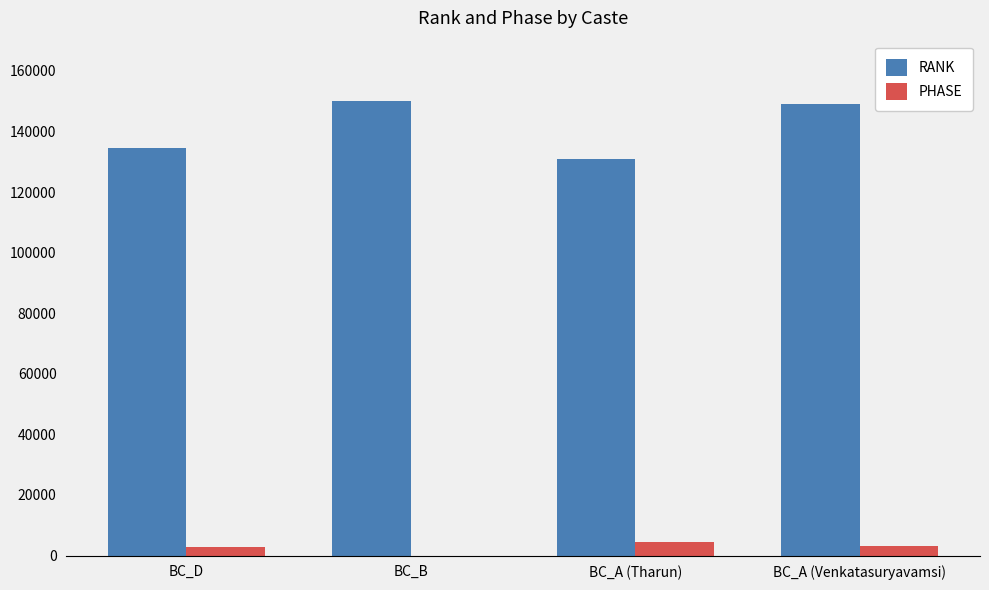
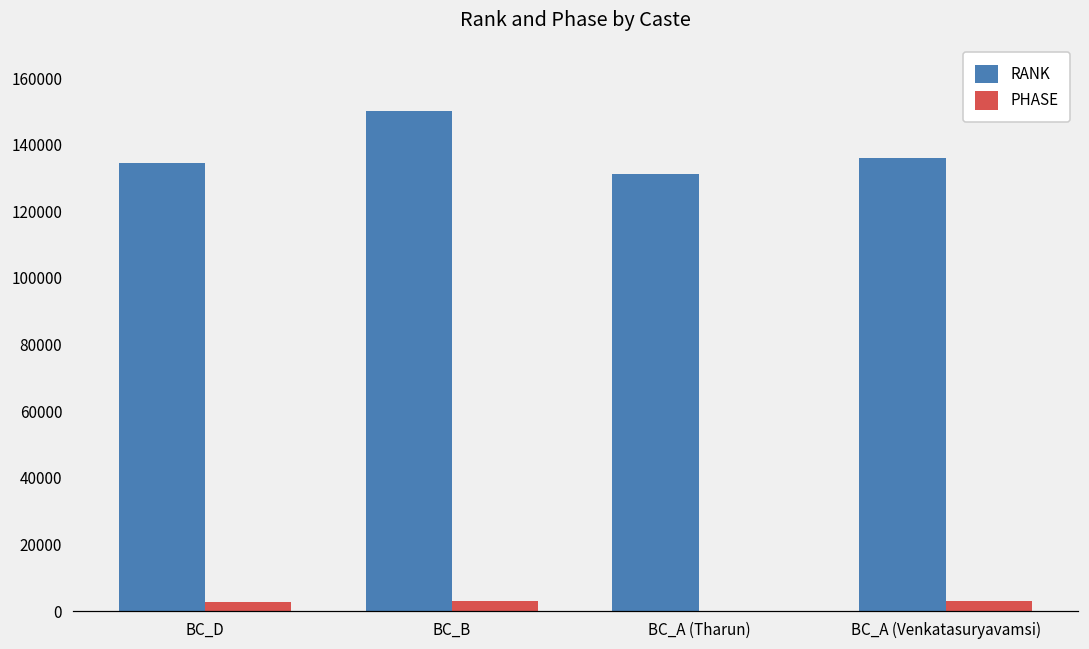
PHASE, BC_B: 0 -> 3000
PHASE, BC_A (Tharun): 5000 -> 0
RANK, BC_A (Venkatasuryavamsi): 149000 -> 136000
